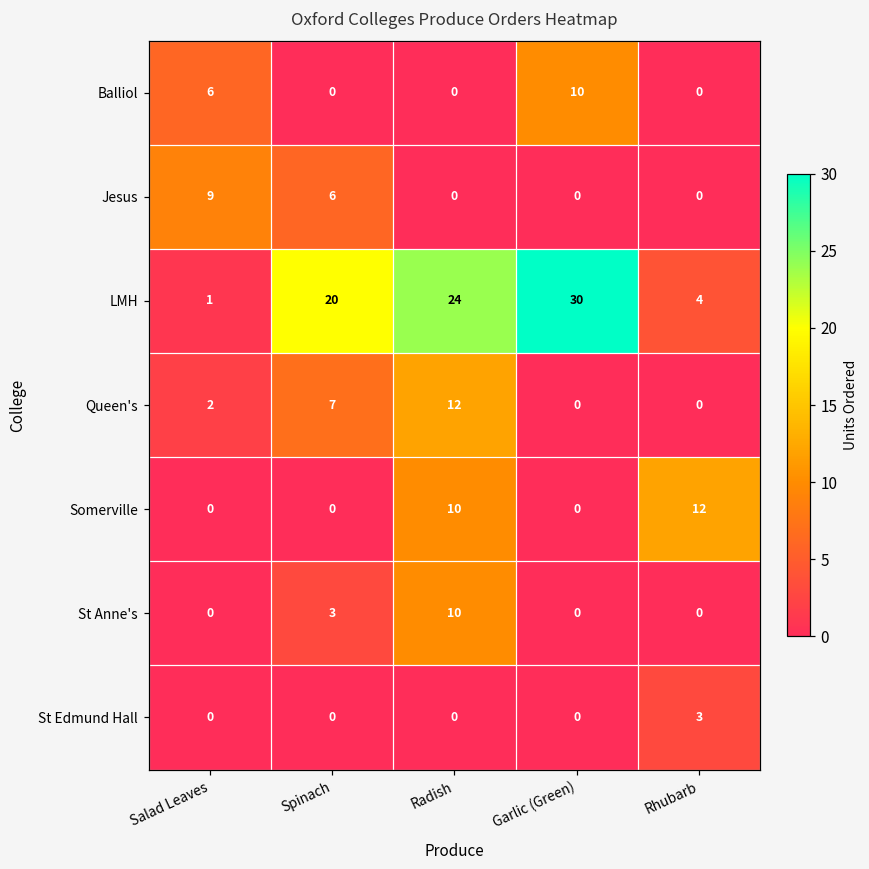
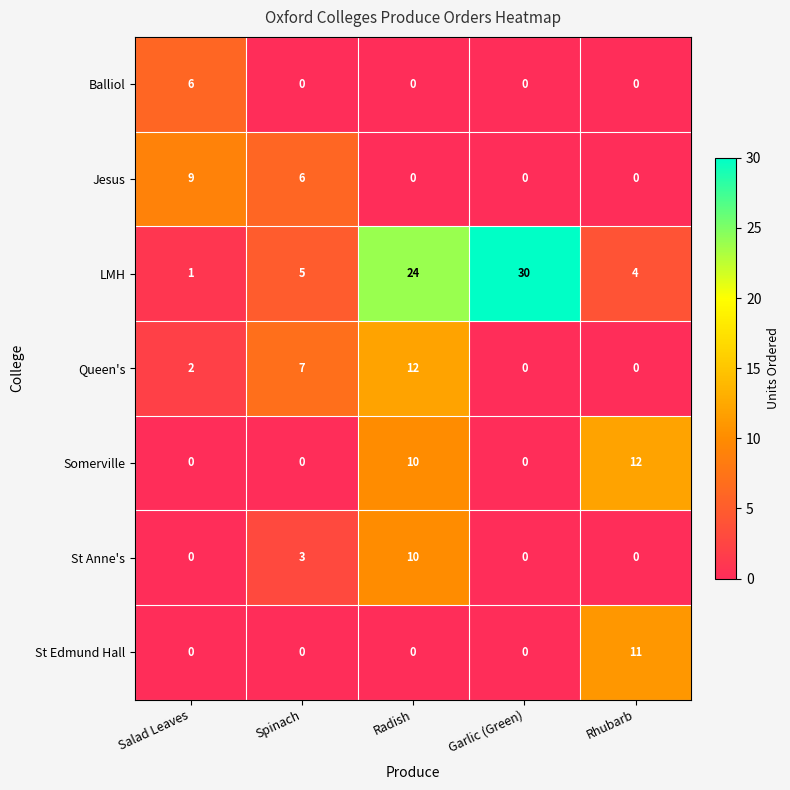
Balliol, Garlic (Green): 10 -> 0
LMH, Spinach: 20 -> 5
St Edmund Hall, Rhubarb: 3 -> 11
